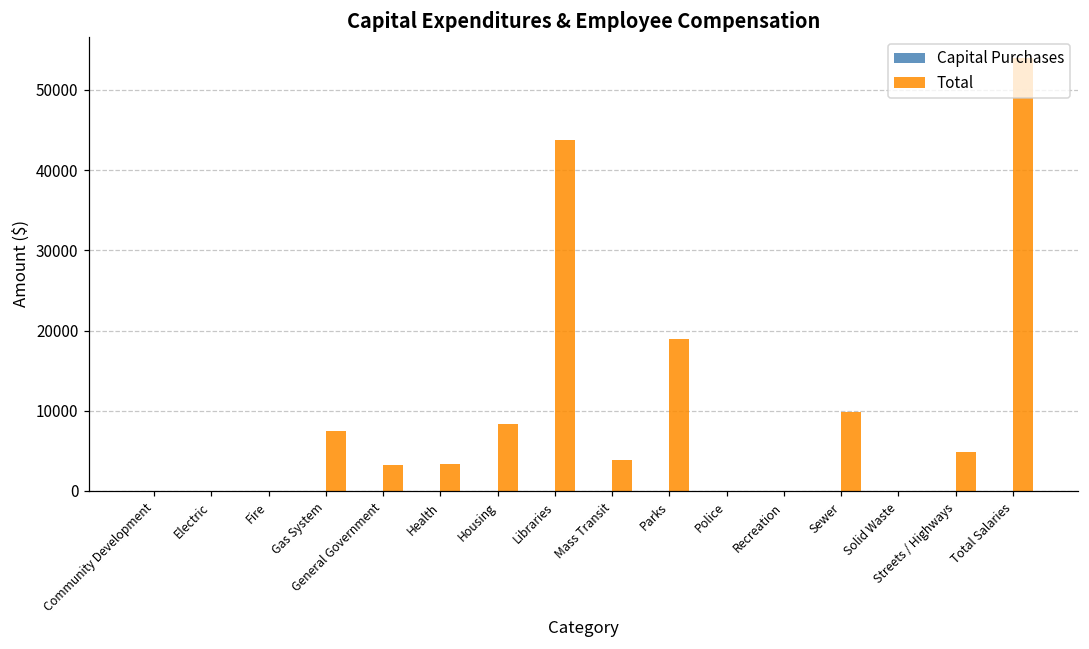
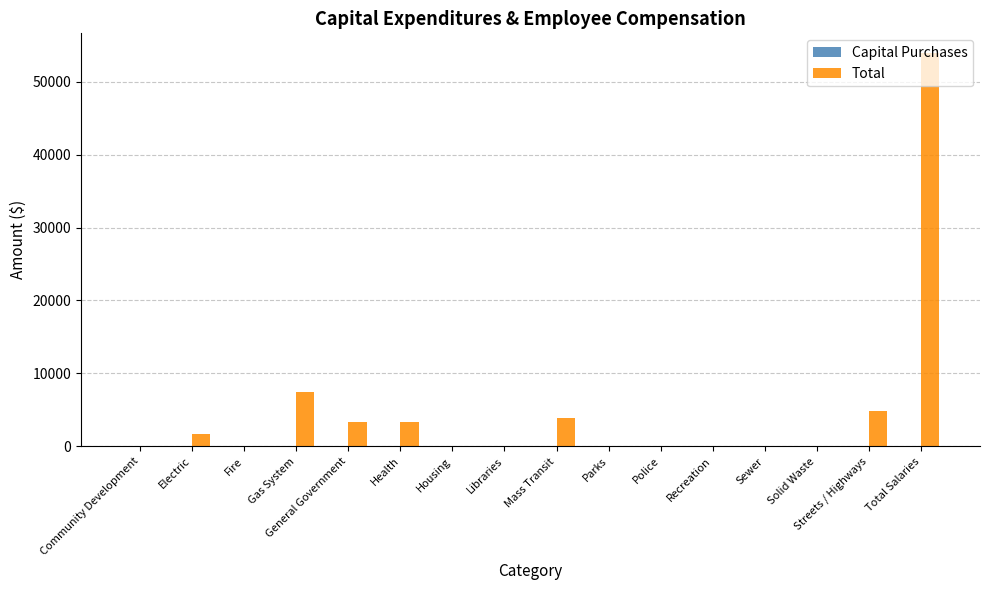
Total, Electric: 0 -> 2000
Total, Housing: 8000 -> 0
Total, Libraries: 44000 -> 0
Total, Parks: 19000 -> 0
Total, Sewer: 10000 -> 0
